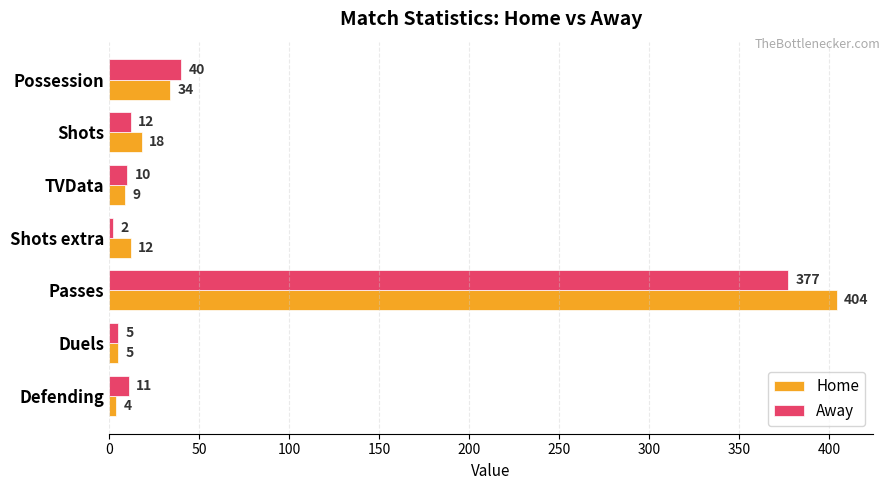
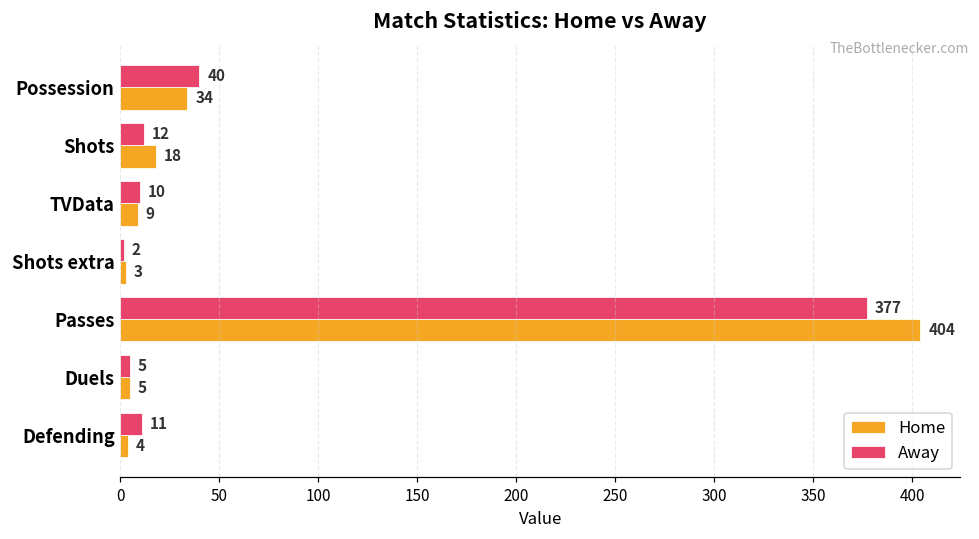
Home, Shots extra: 12 -> 3
